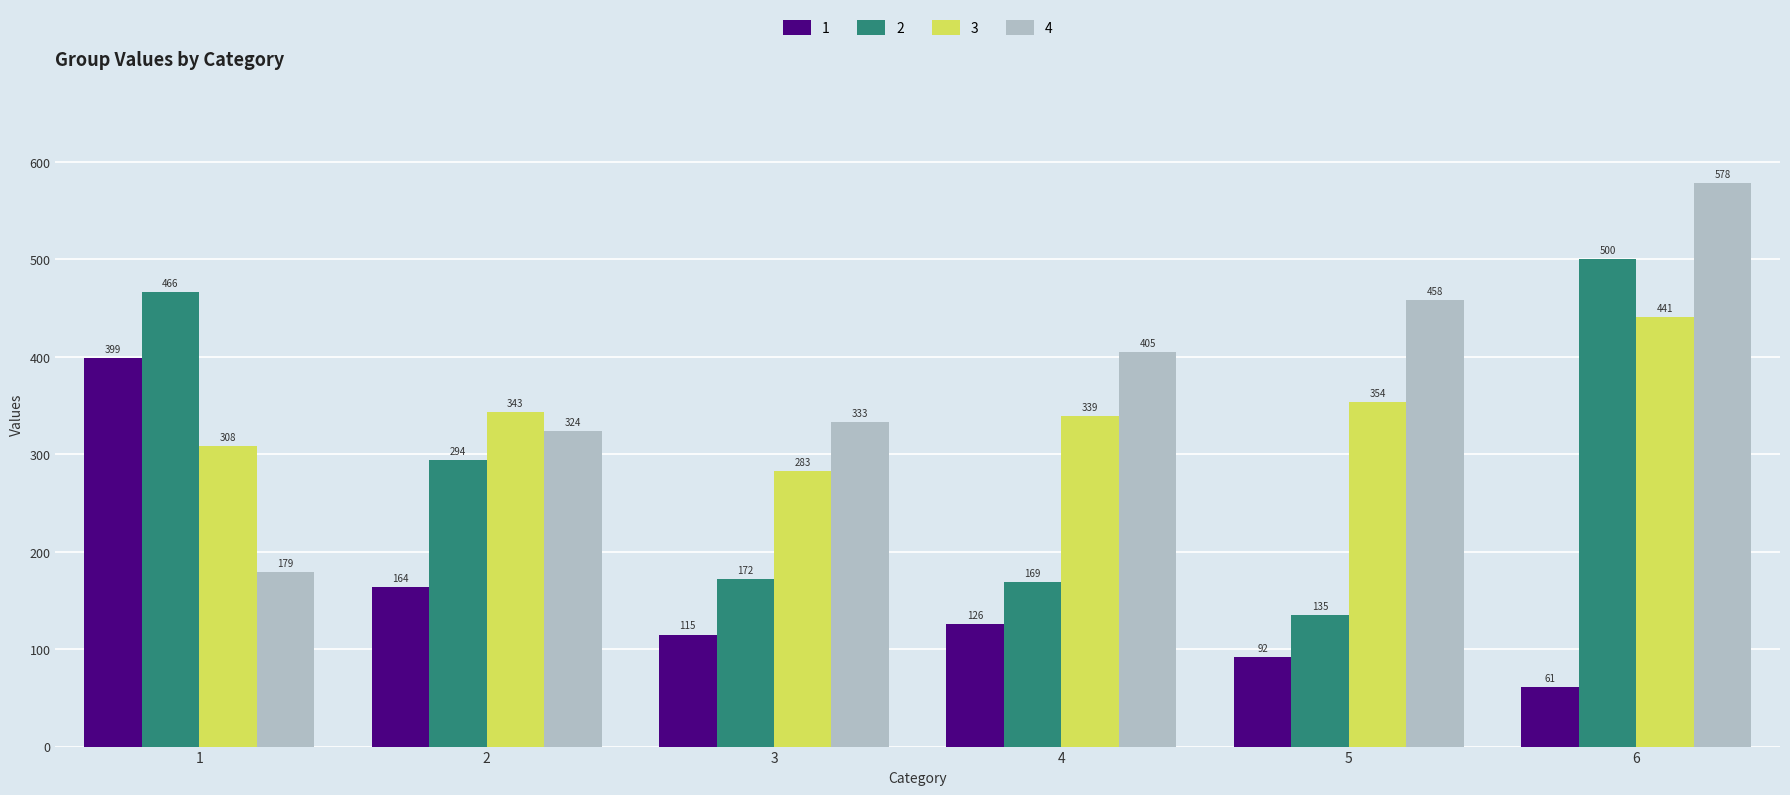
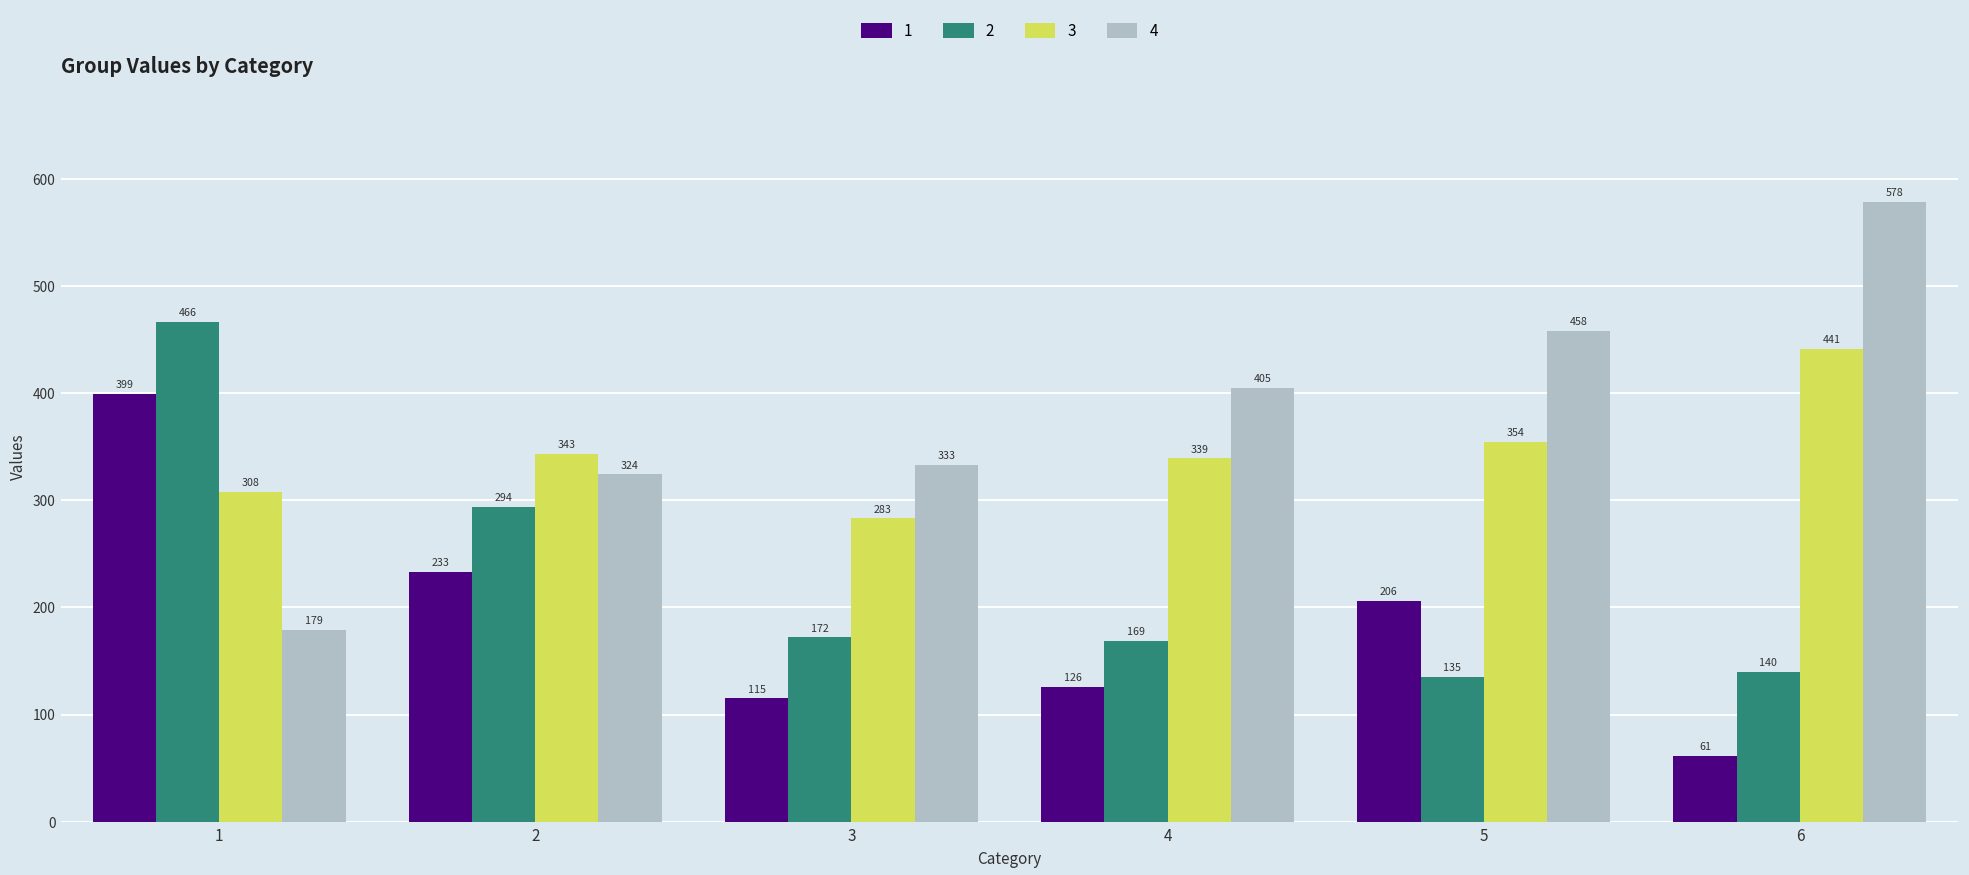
1, 2: 164 -> 233
1, 5: 92 -> 206
2, 6: 500 -> 140
